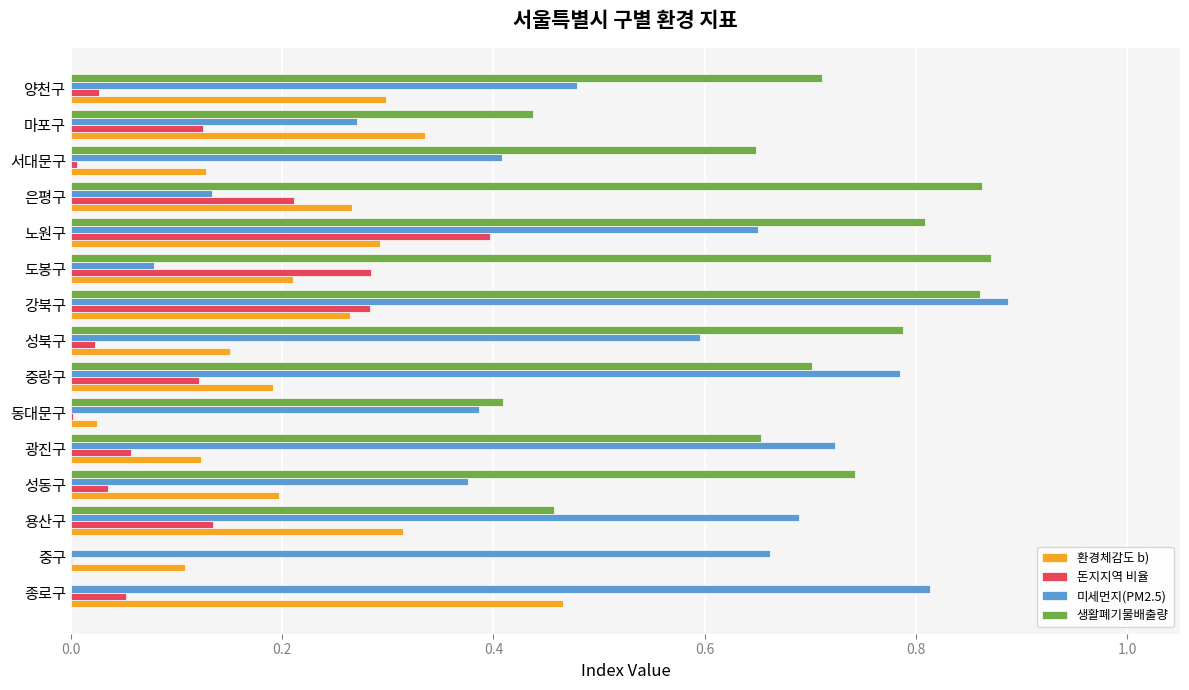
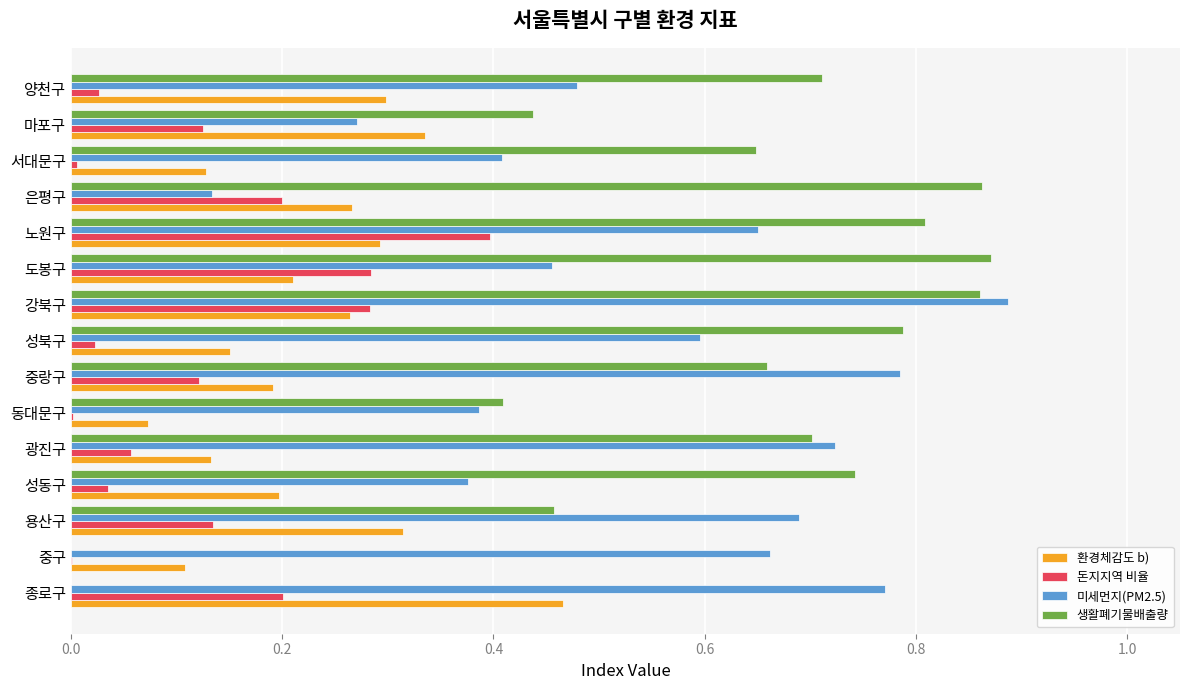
돈지지역 비율, 은평구: 0.212 -> 0.200
미세먼지(PM2.5), 도봉구: 0.079 -> 0.456
생활폐기물배출량, 중랑구: 0.702 -> 0.659
환경체감도 b), 동대문구: 0.025 -> 0.073
생활폐기물배출량, 광진구: 0.653 -> 0.702
환경체감도 b), 광진구: 0.123 -> 0.132
미세먼지(PM2.5), 종로구: 0.813 -> 0.770
돈지지역 비율, 종로구: 0.052 -> 0.201
